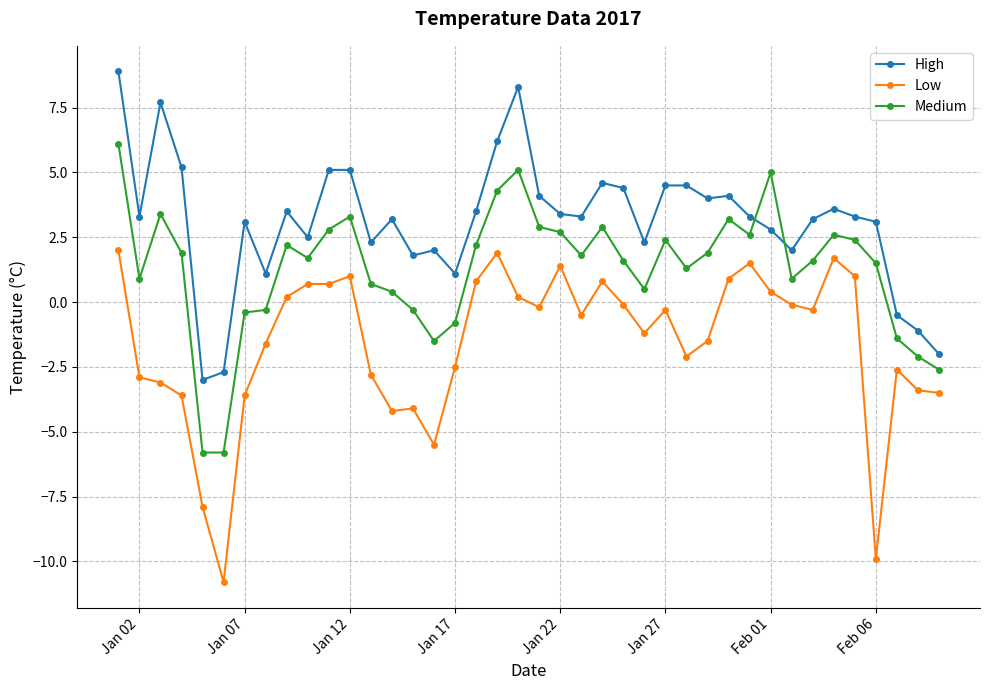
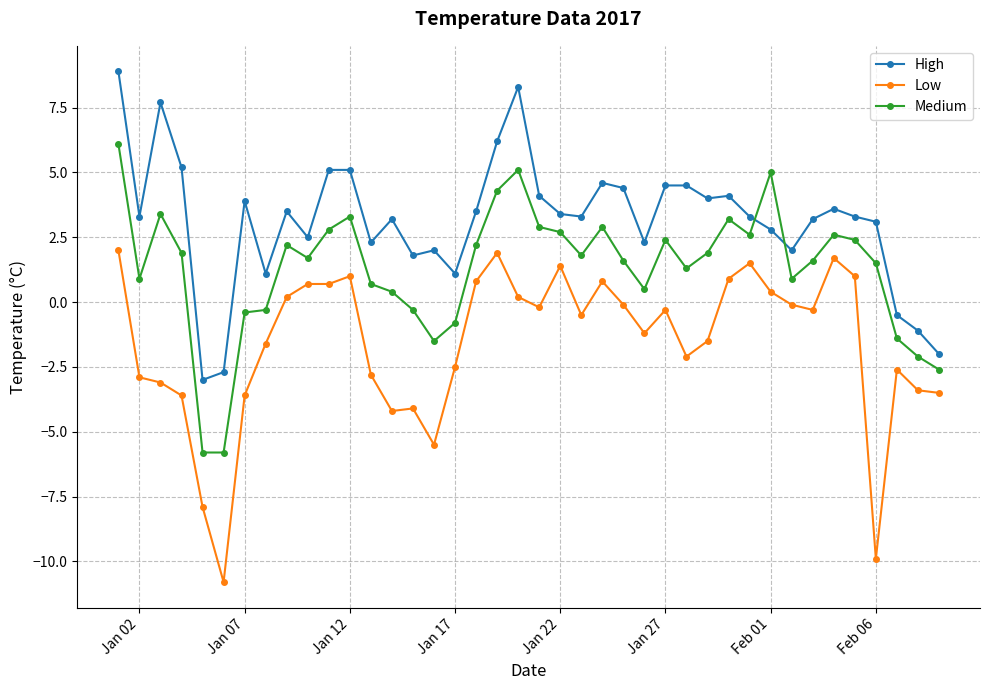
High, Jan 07: 3.1 -> 3.9
